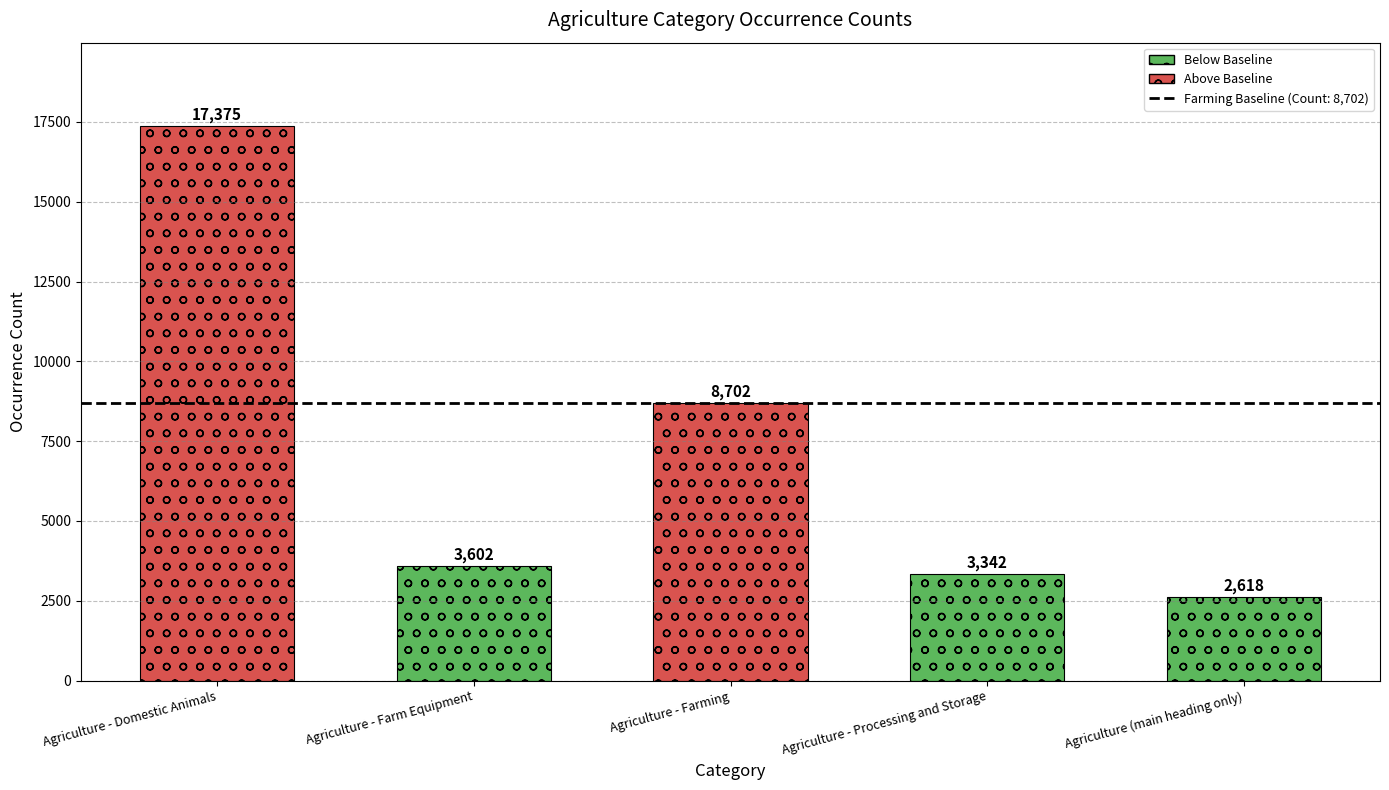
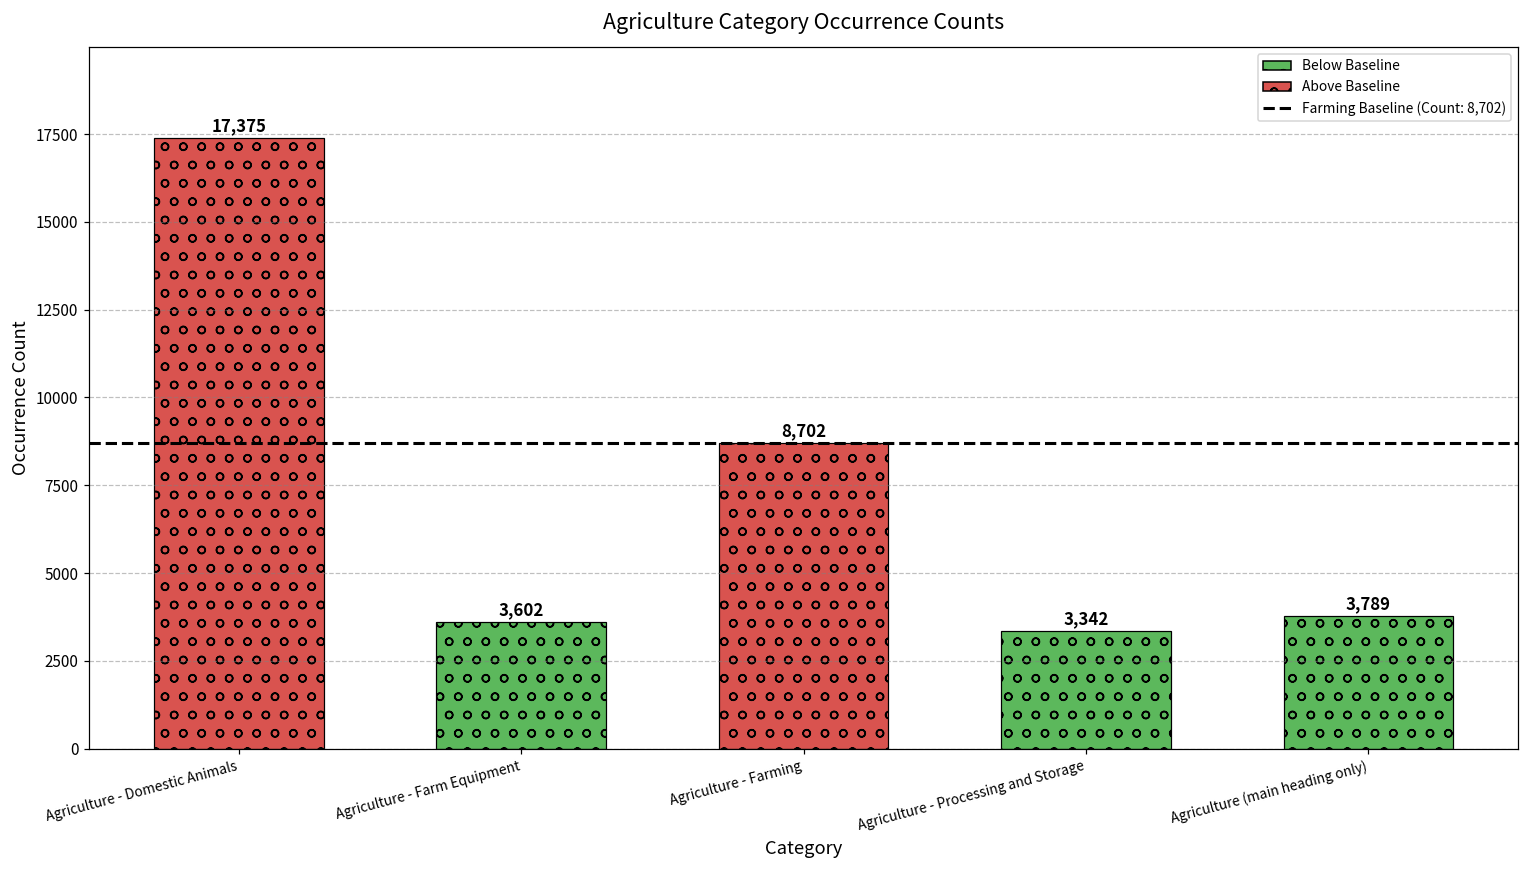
Agriculture (main heading only): 2,618 -> 3,789
